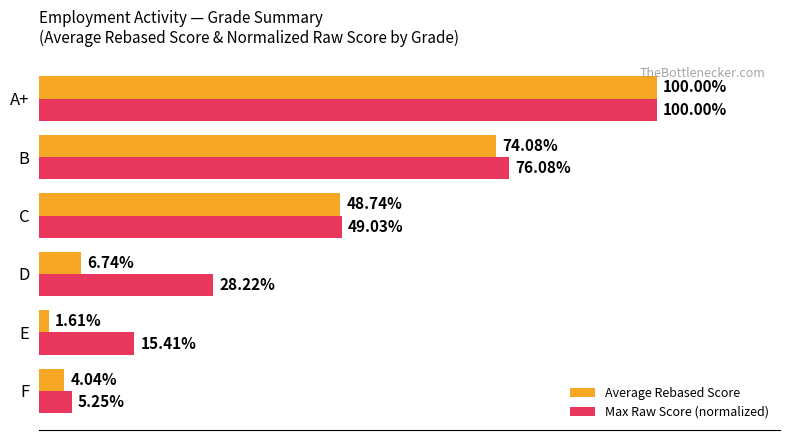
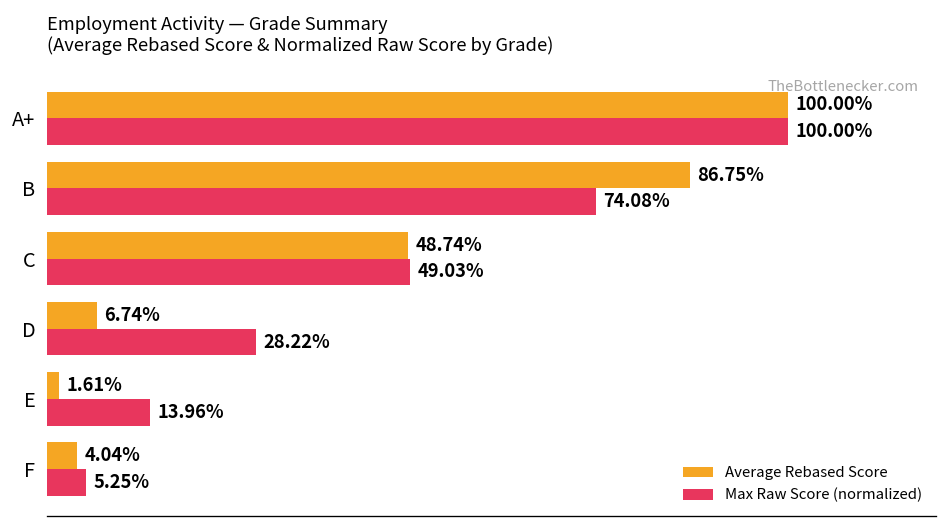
Average Rebased Score, B: 74.08% -> 86.75%
Max Raw Score (normalized), B: 76.08% -> 74.08%
Max Raw Score (normalized), E: 15.41% -> 13.96%
